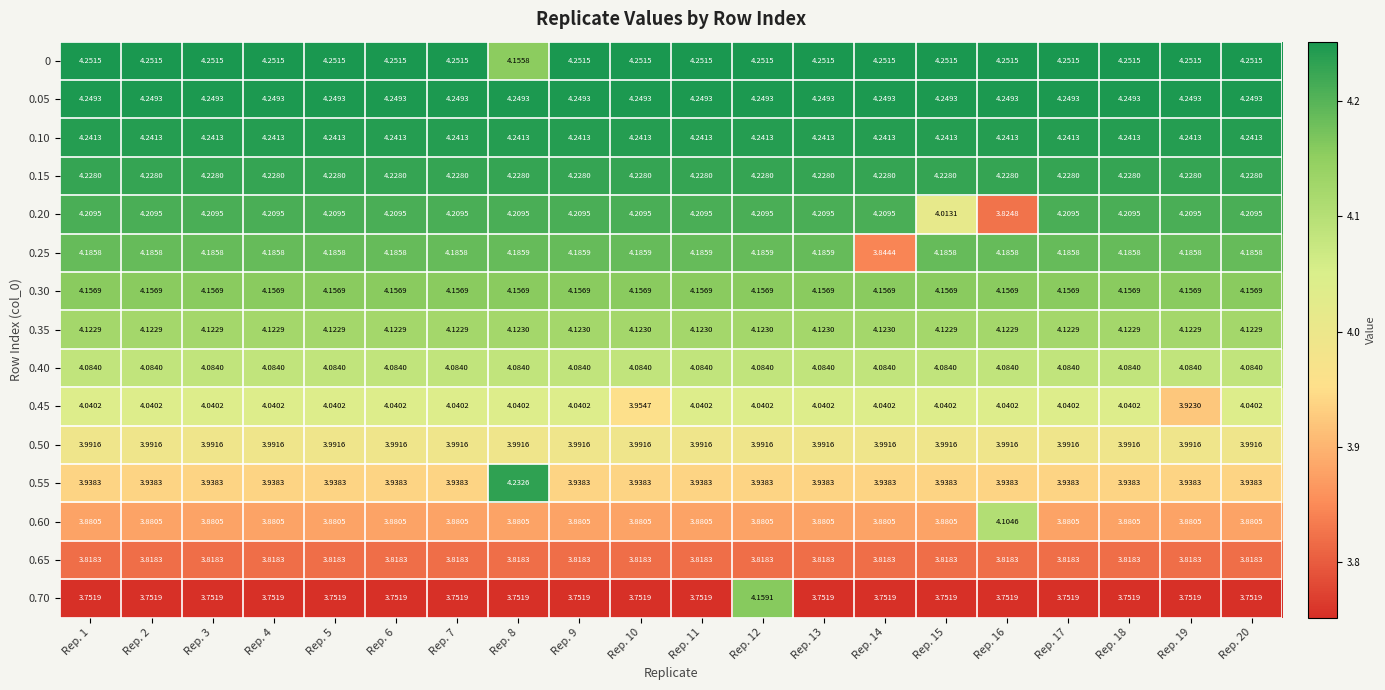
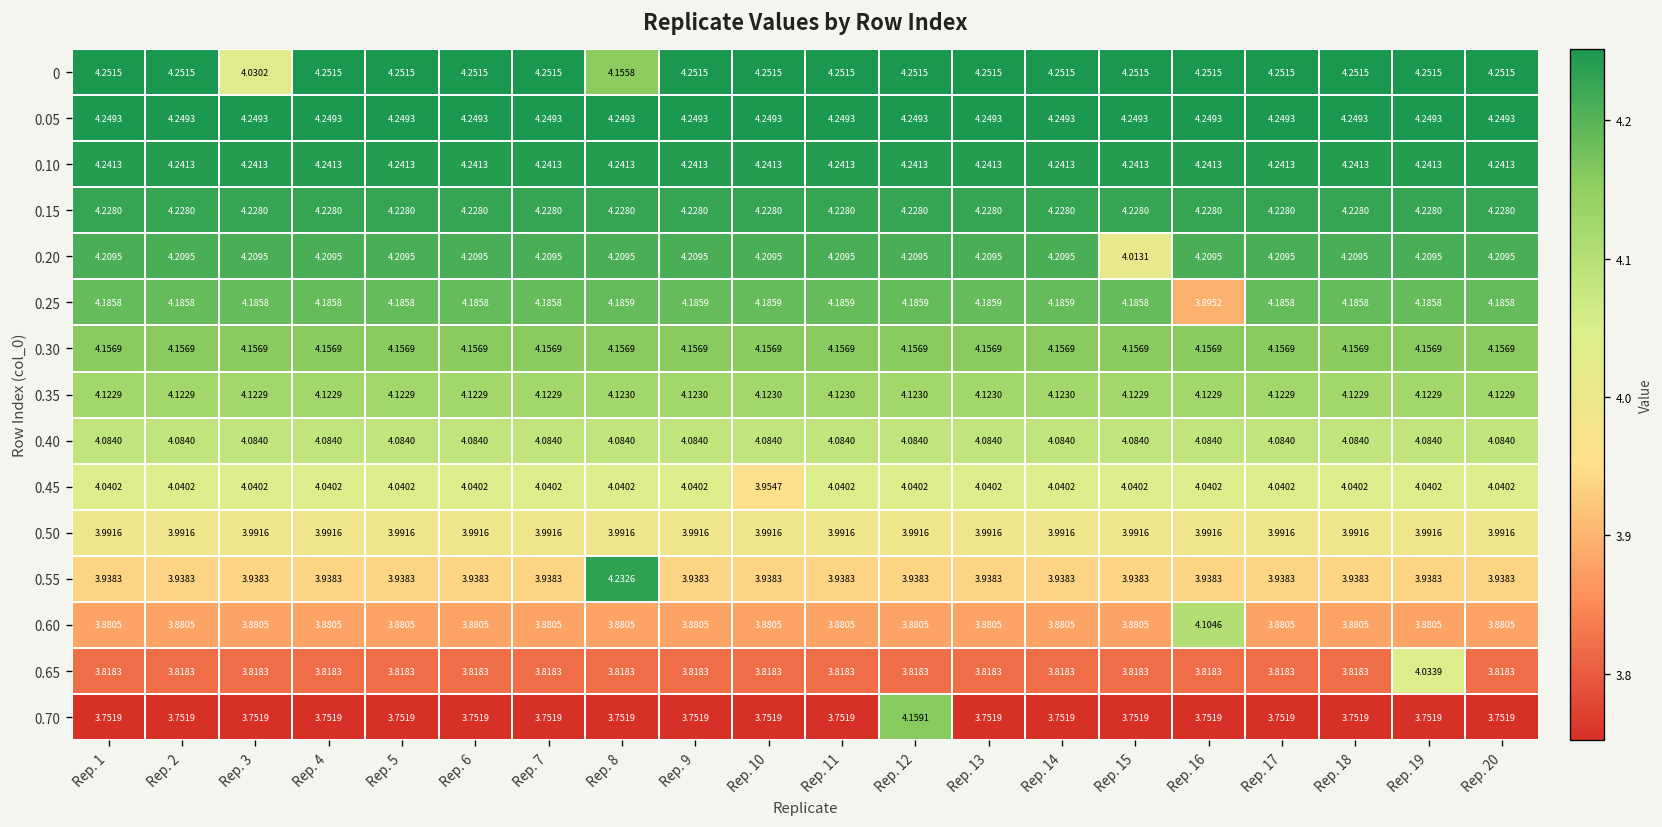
0, Rep. 3: 4.2515 -> 4.0302
0.20, Rep. 16: 3.8248 -> 4.2095
0.25, Rep. 14: 3.8444 -> 4.1859
0.25, Rep. 16: 4.1858 -> 3.8952
0.45, Rep. 19: 3.9230 -> 4.0402
0.65, Rep. 19: 3.8183 -> 4.0339
